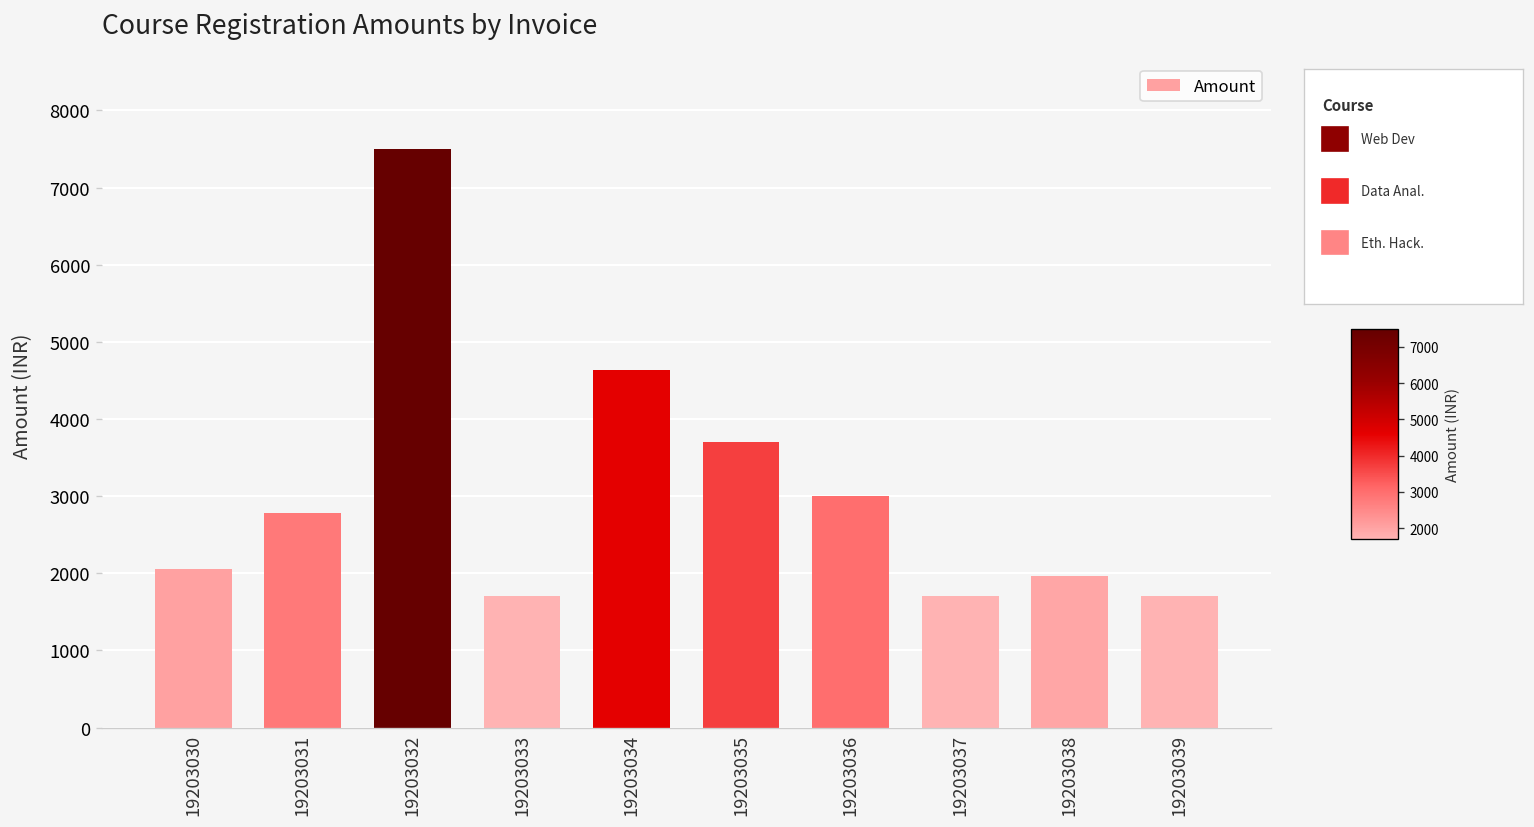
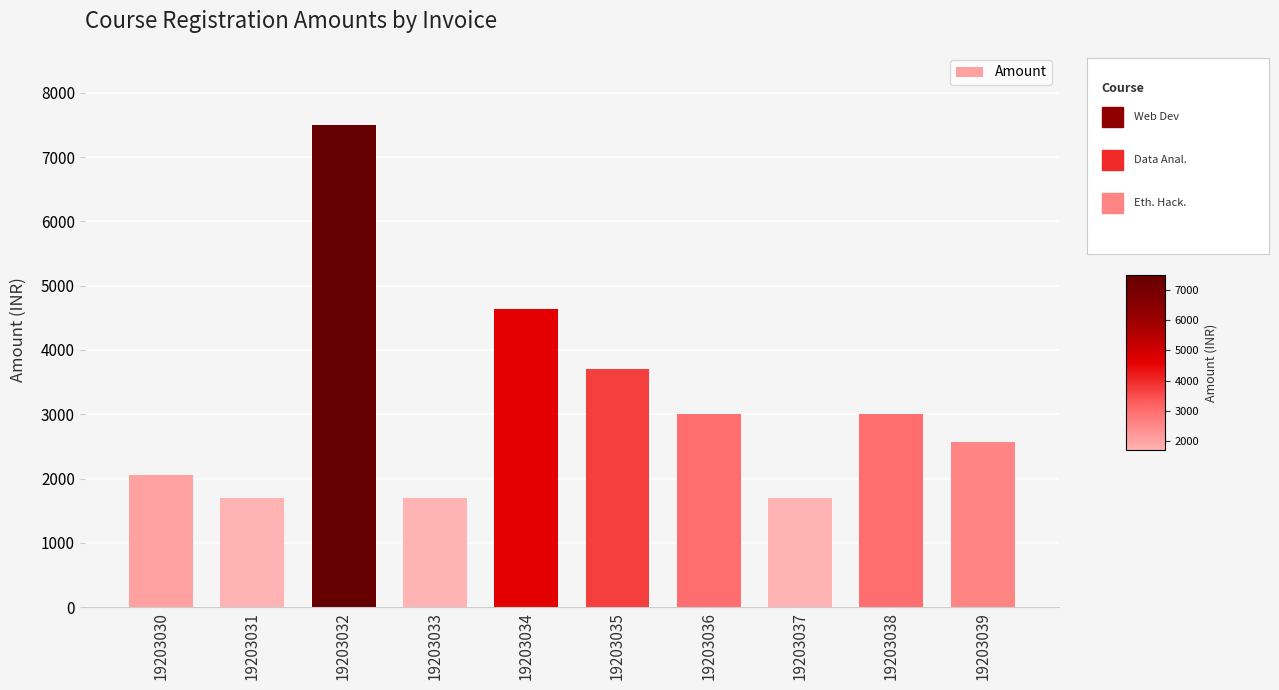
19203031: 2800 -> 1700
19203038: 2000 -> 3000
19203039: 1700 -> 2600
